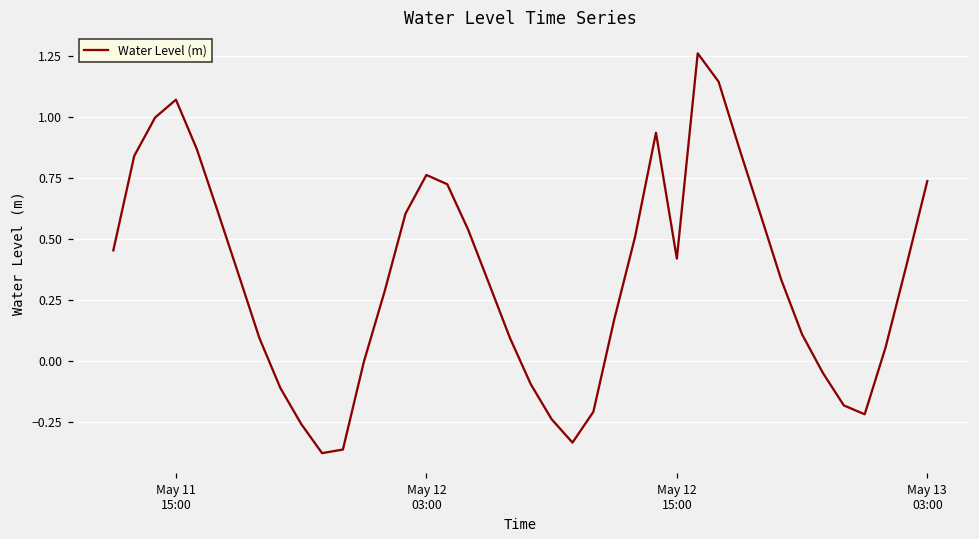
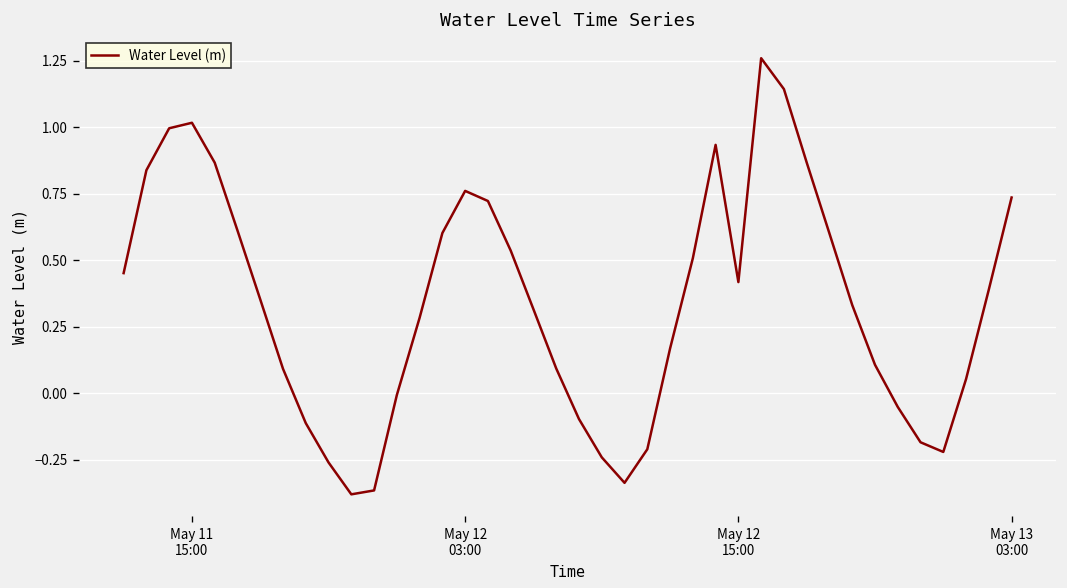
May 11 15:00: 1.07 -> 1.02
